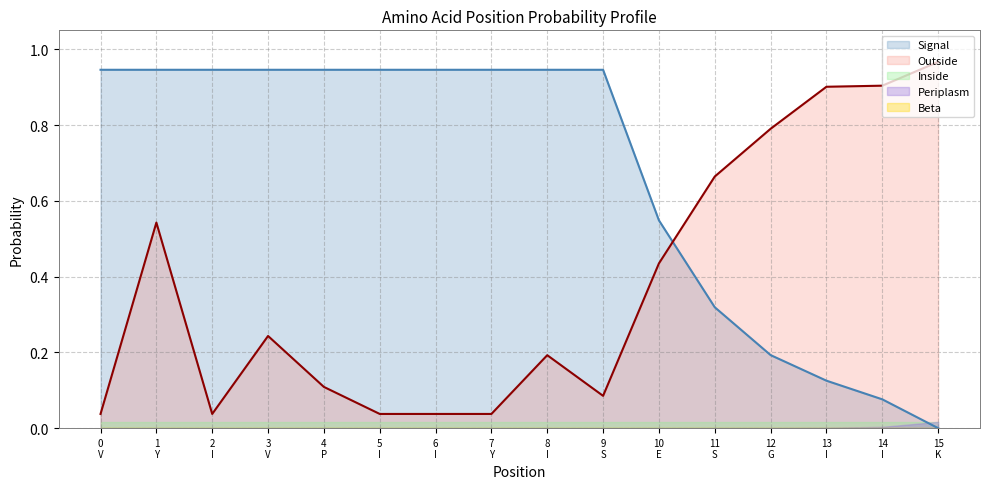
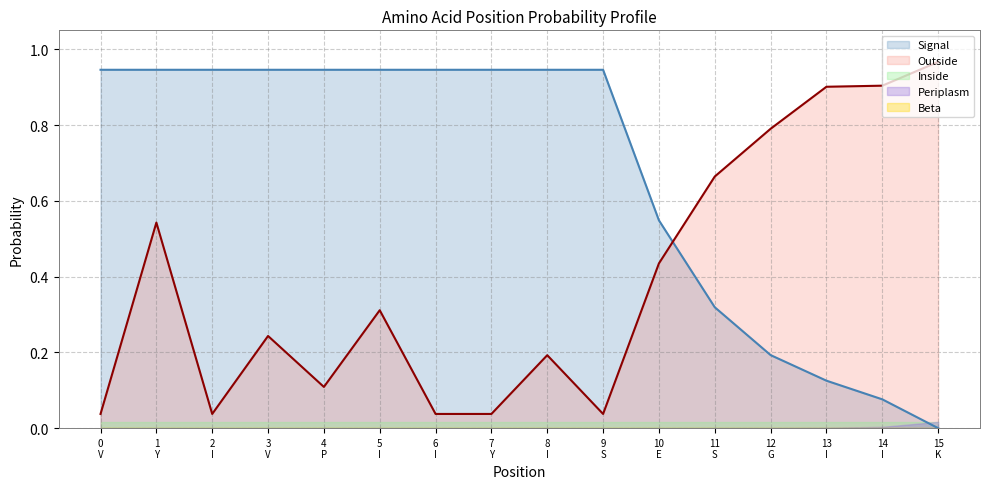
Outside, 5 I: 0.04 -> 0.31
Outside, 9 S: 0.09 -> 0.04
